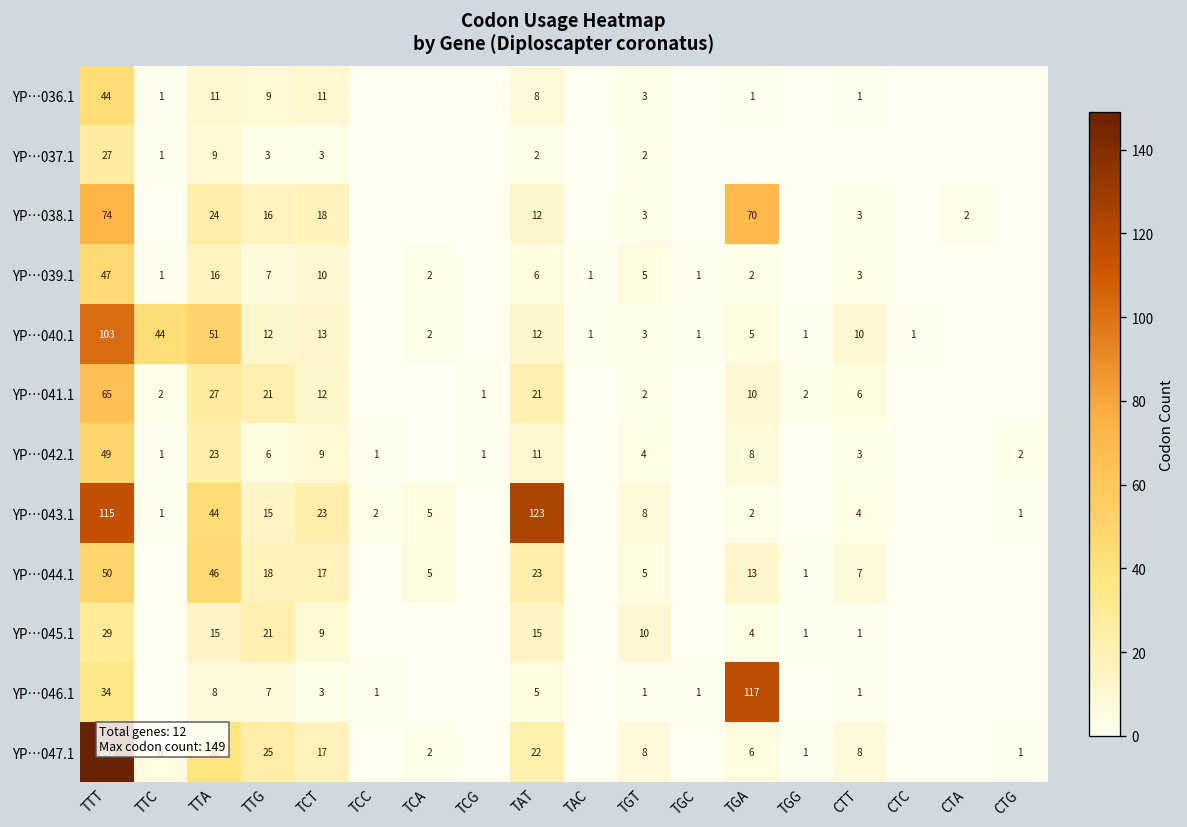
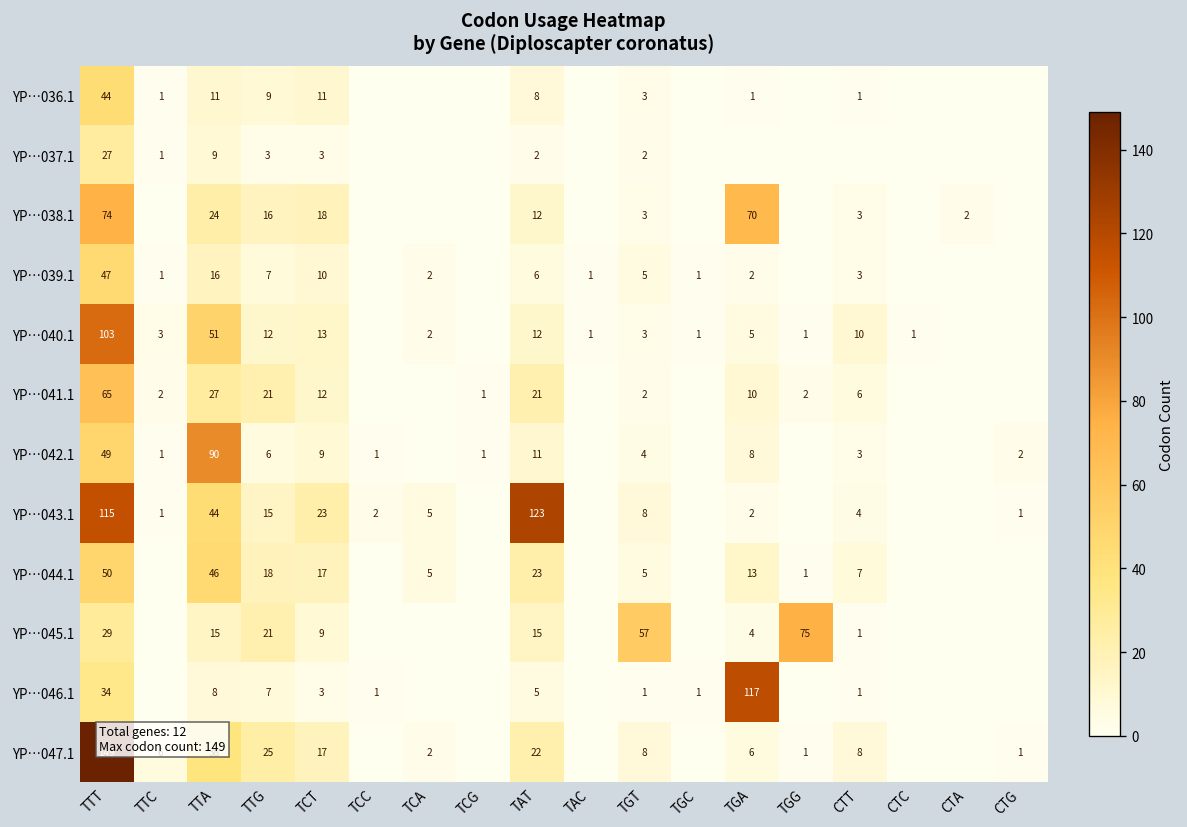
YP…040.1, TTC: 44 -> 3
YP…042.1, TTA: 23 -> 90
YP…045.1, TGT: 10 -> 57
YP…045.1, TGG: 1 -> 75
